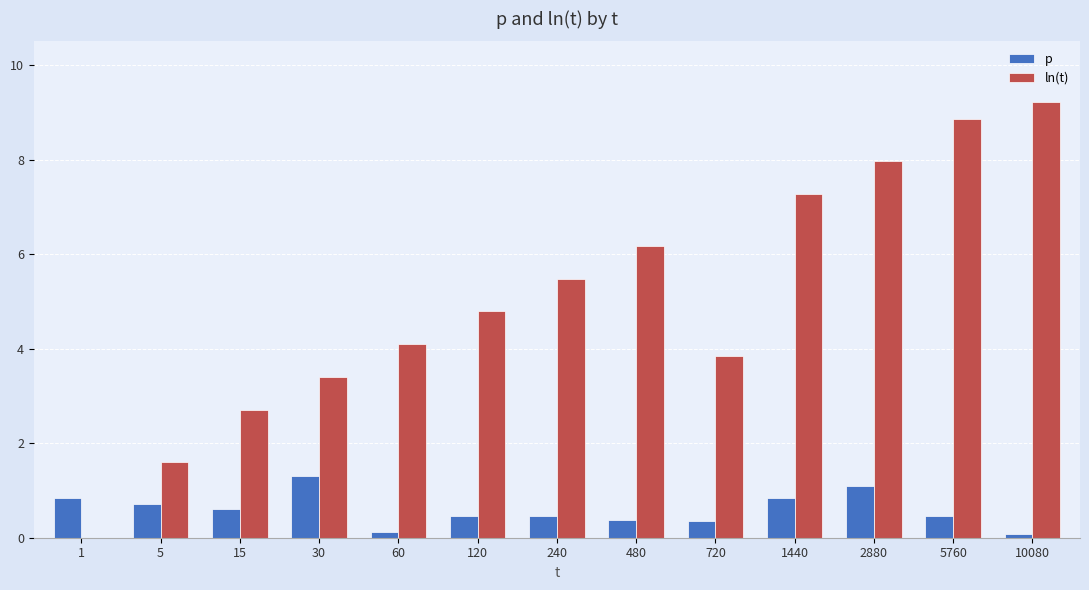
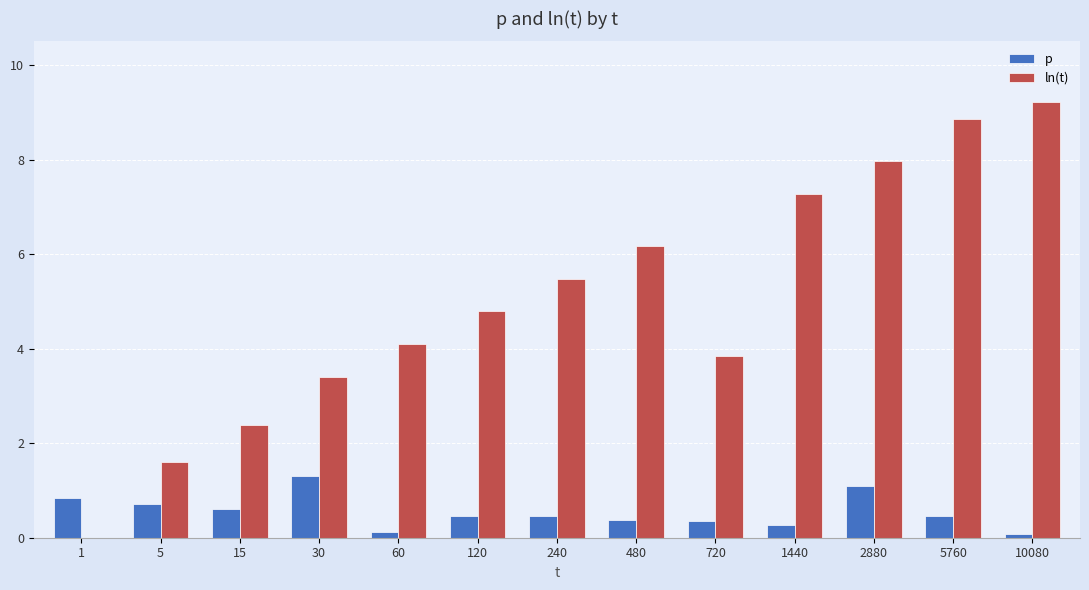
ln(t), 15: 2.7 -> 2.4
p, 1440: 0.8 -> 0.3
